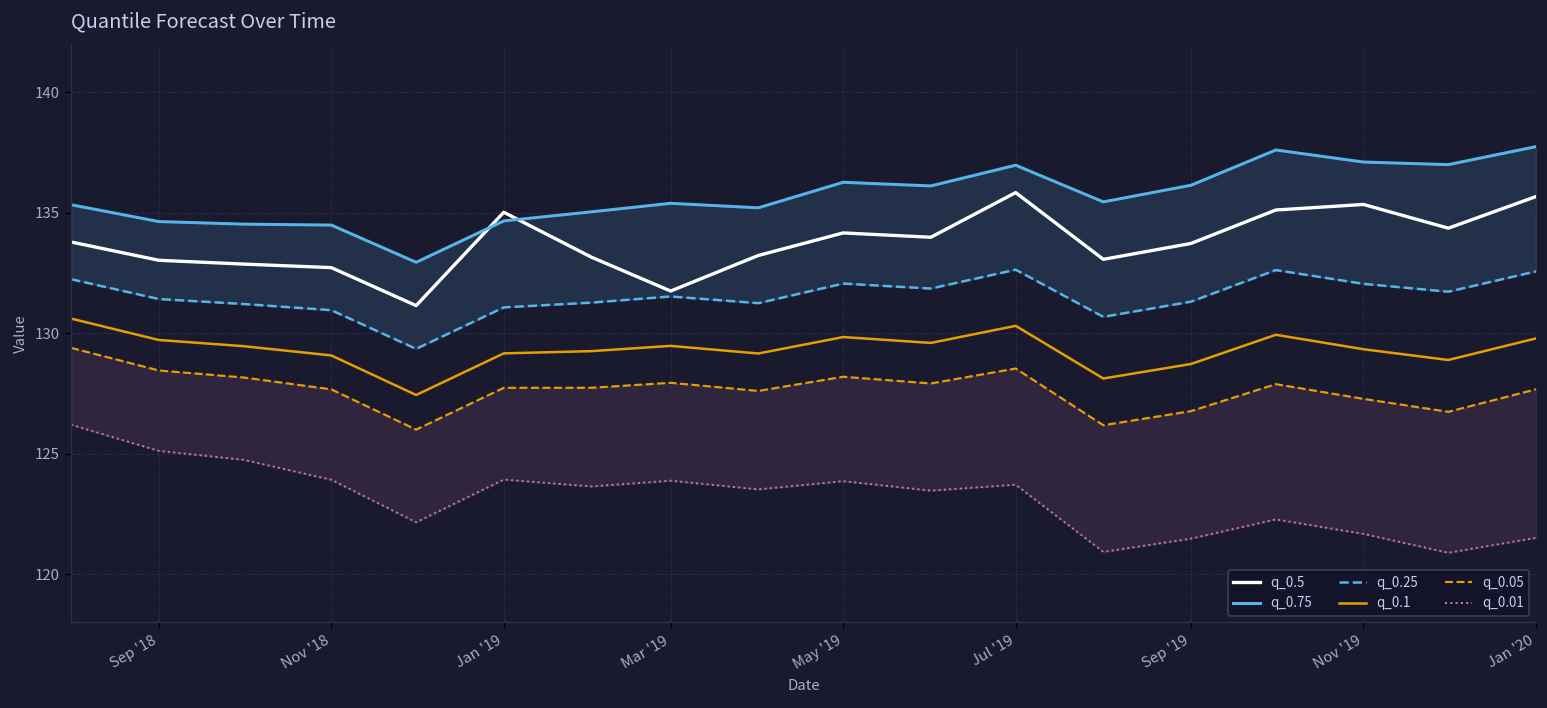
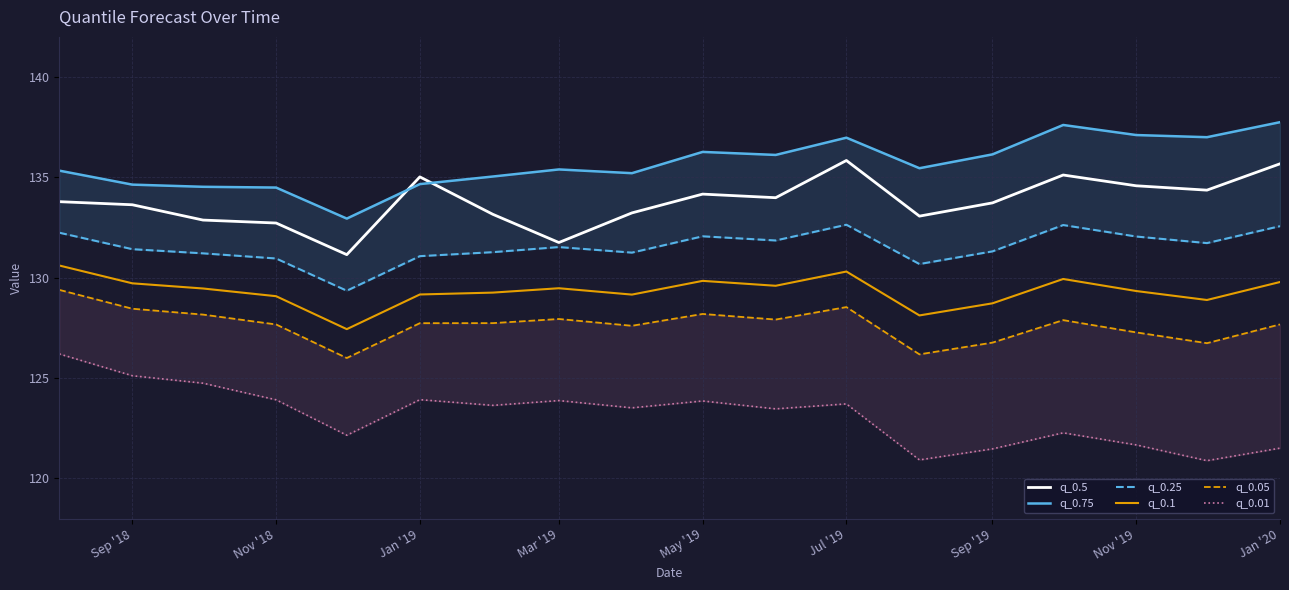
q_0.5, Sep '18: 133.0 -> 133.6
q_0.5, Nov '19: 135.3 -> 134.6
